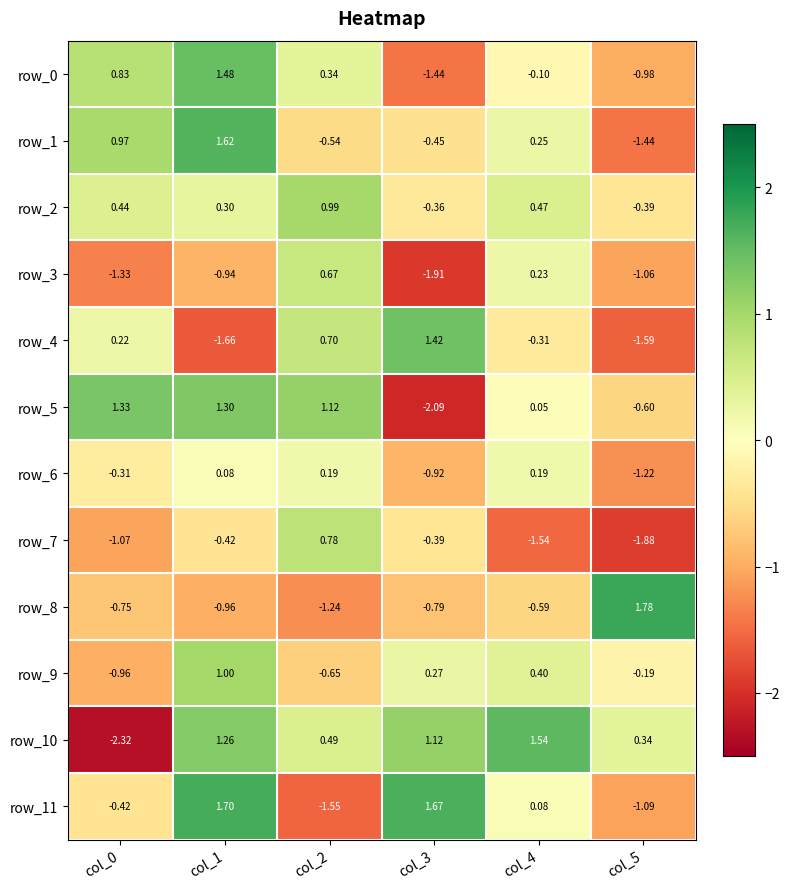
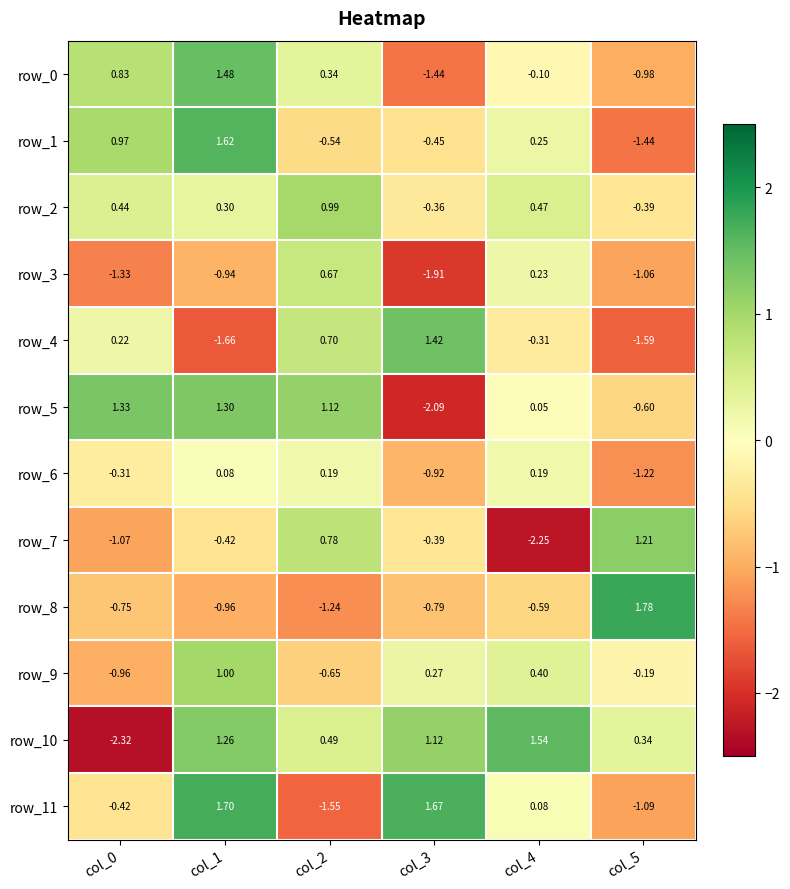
row_7, col_4: -1.54 -> -2.25
row_7, col_5: -1.88 -> 1.21
